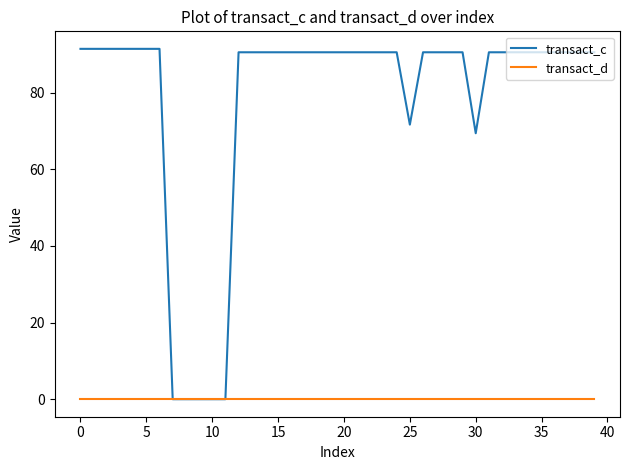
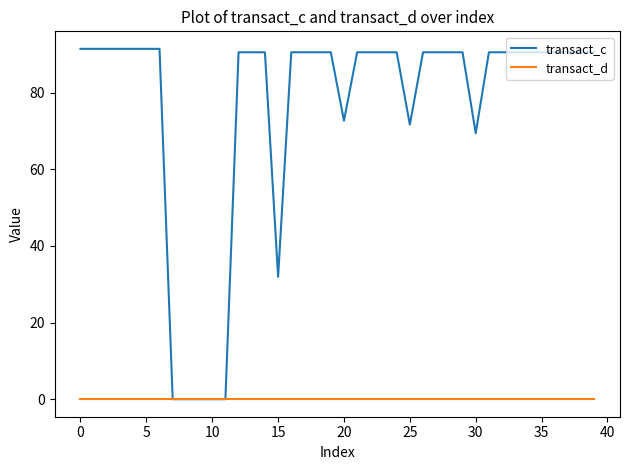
transact_c, 15: 91 -> 32
transact_c, 20: 91 -> 73
